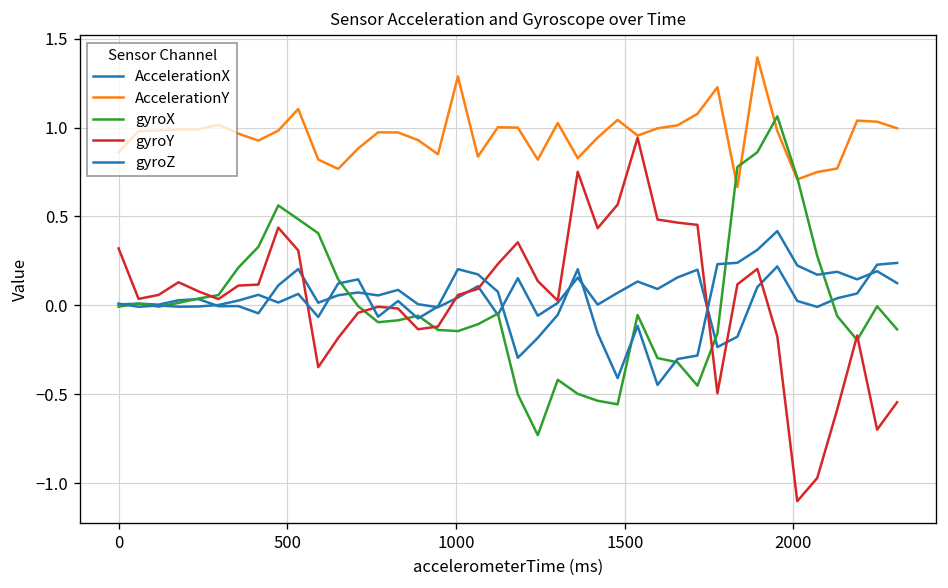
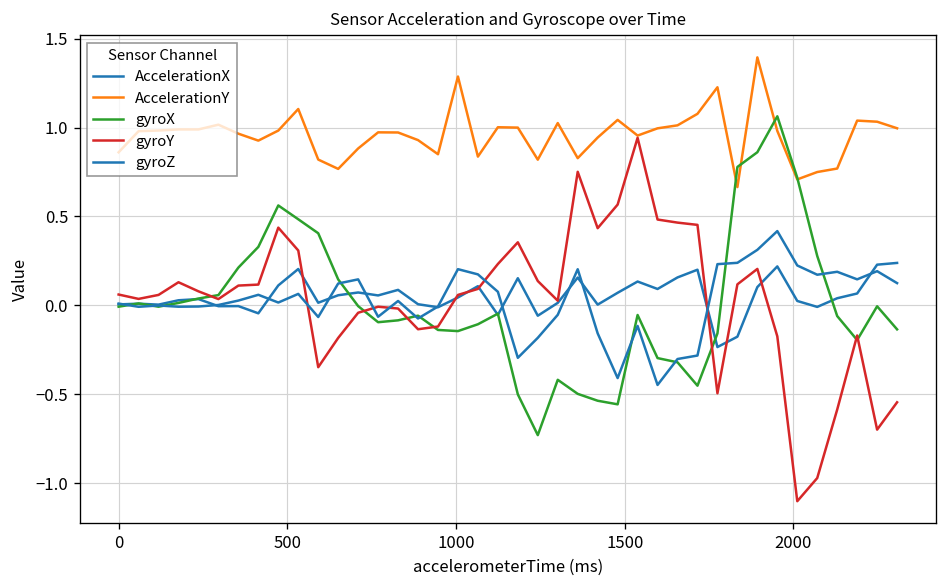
gyroY, 0: 0.32 -> 0.06
